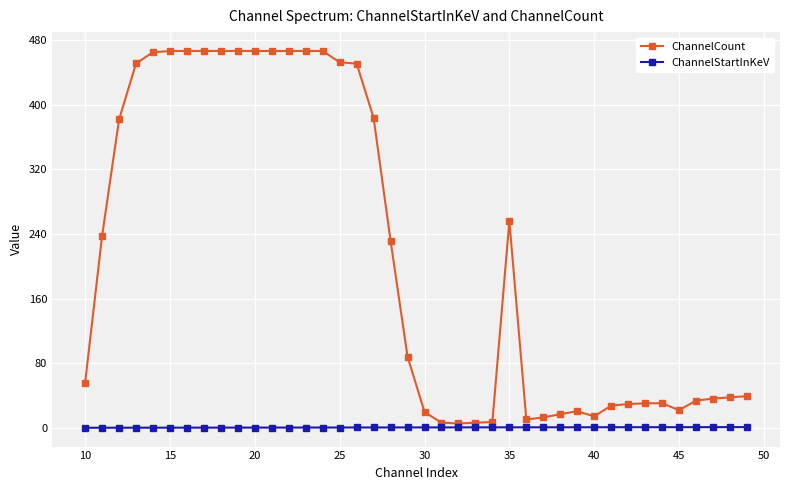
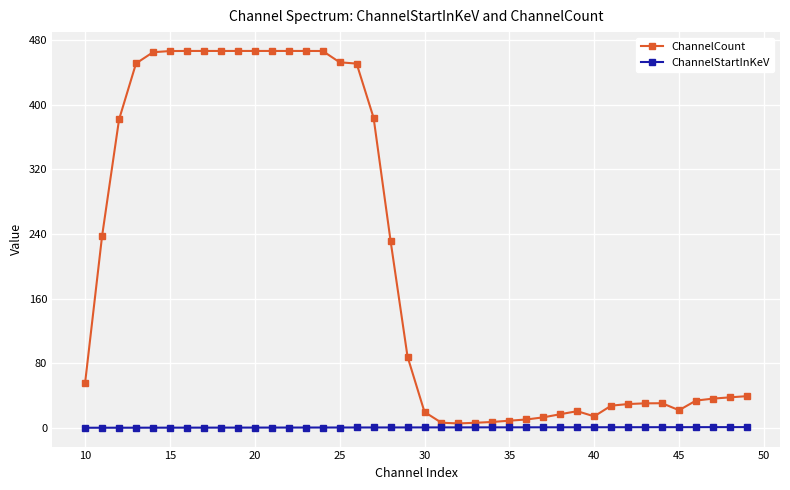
ChannelCount, 35: 260 -> 10
